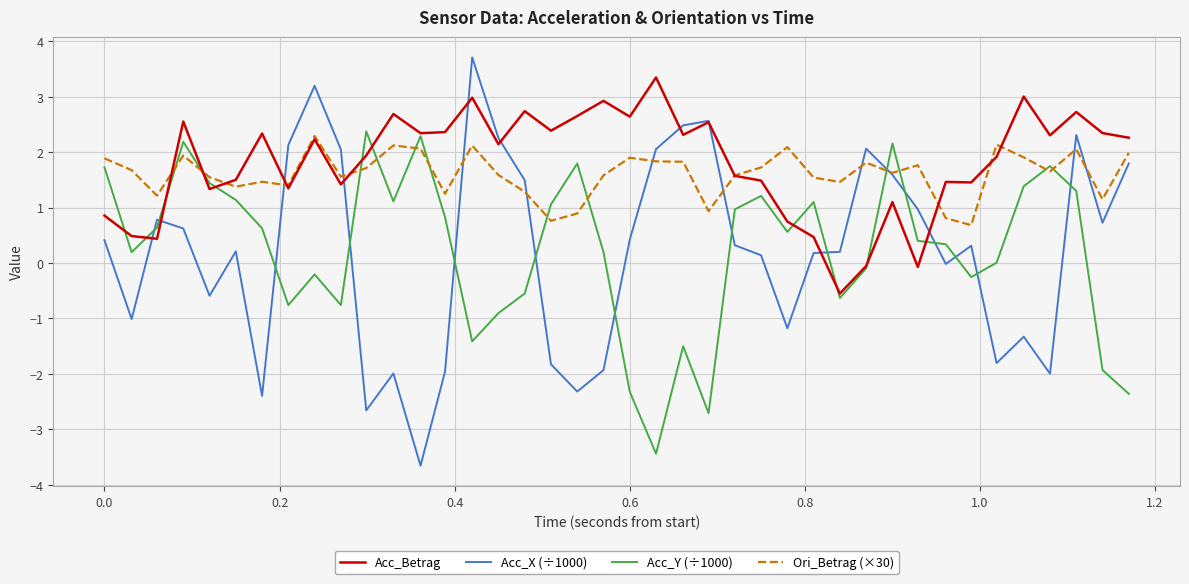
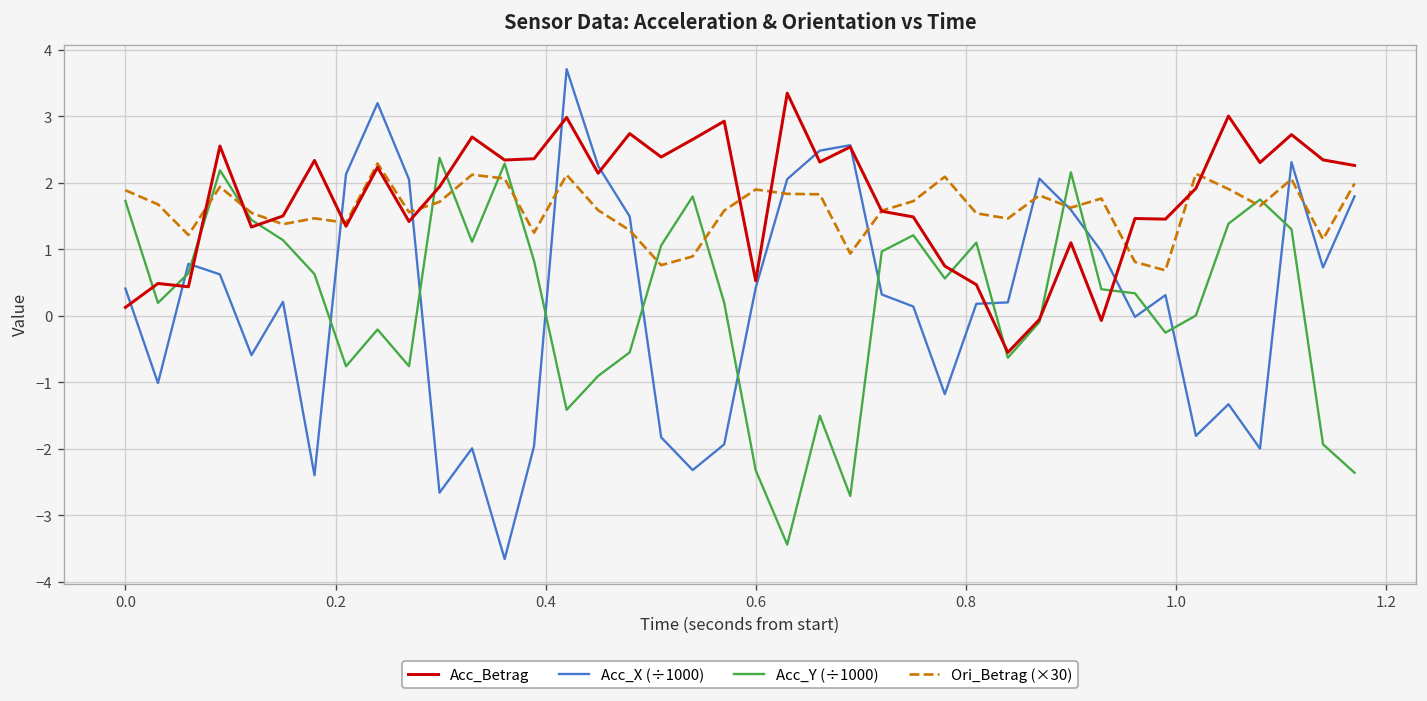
Acc_Betrag, 0.0: 0.9 -> 0.1
Acc_Betrag, 0.6: 2.6 -> 0.5
